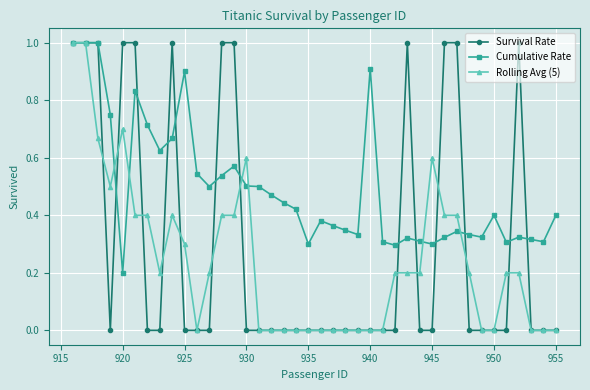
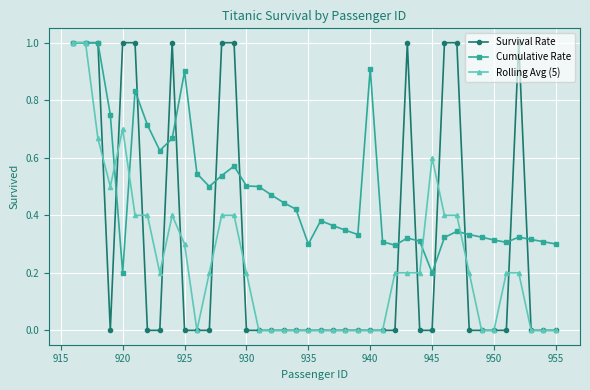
Rolling Avg (5), 930: 0.6 -> 0.2
Cumulative Rate, 945: 0.3 -> 0.2
Cumulative Rate, 950: 0.40 -> 0.31
Cumulative Rate, 955: 0.4 -> 0.3
